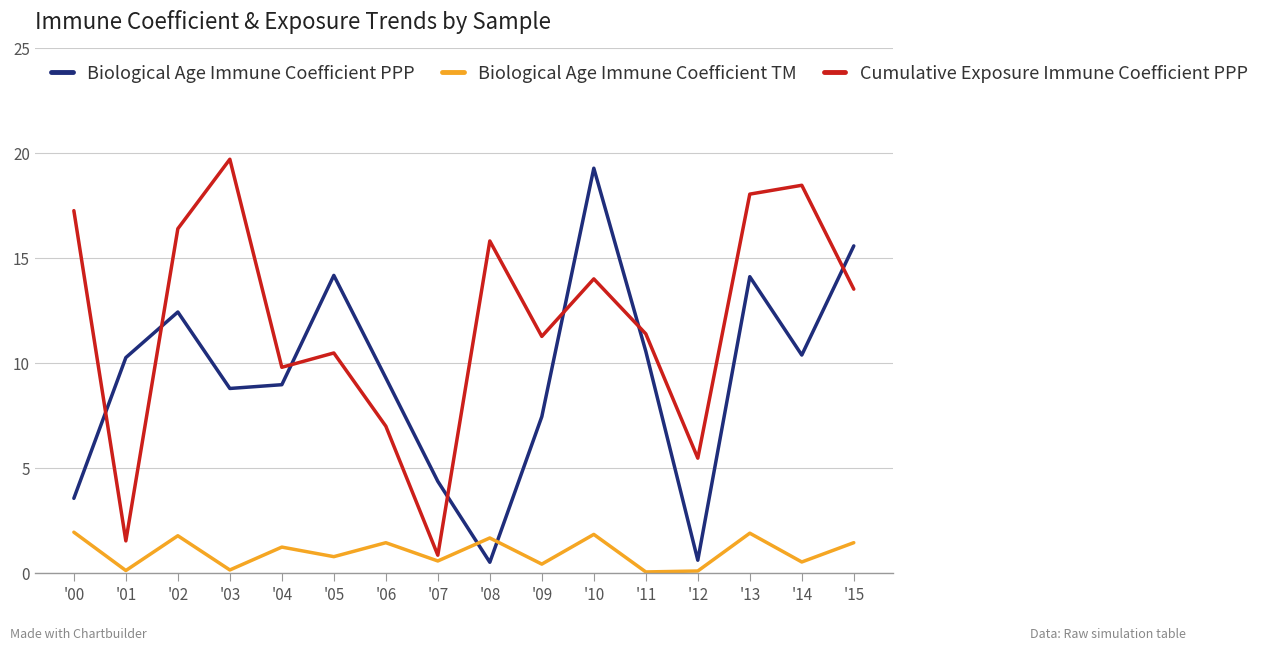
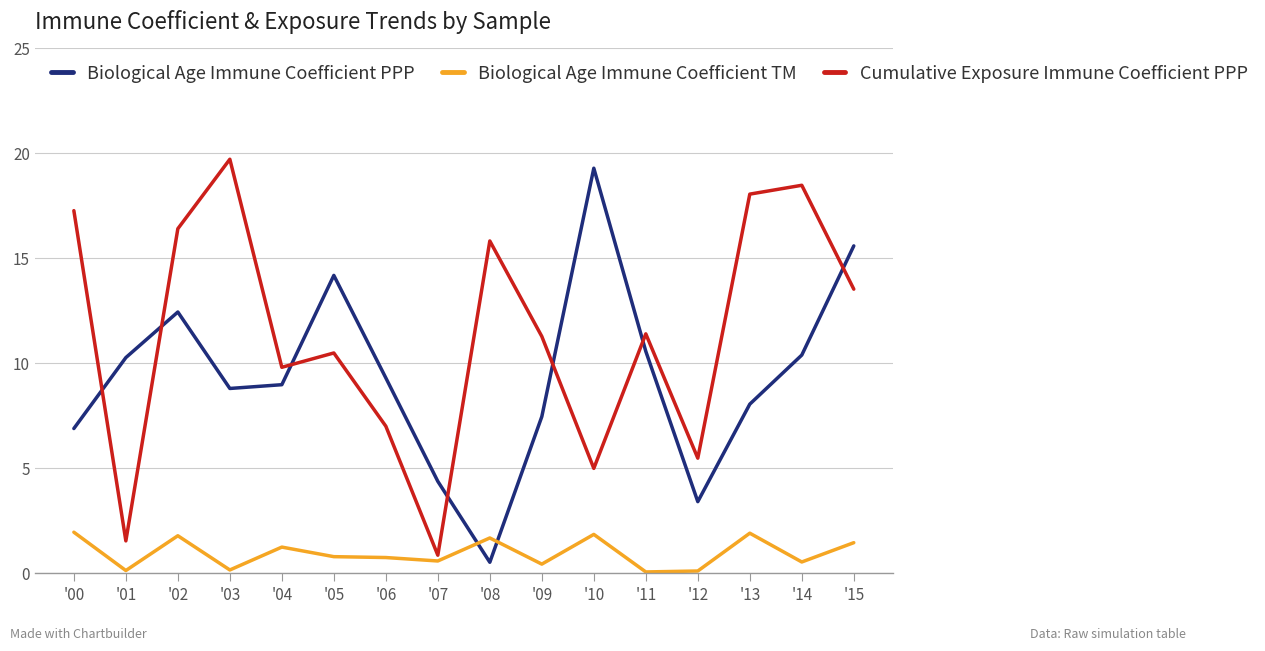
Biological Age Immune Coefficient PPP, '00: 3.6 -> 6.9
Biological Age Immune Coefficient TM, '06: 1.5 -> 0.8
Cumulative Exposure Immune Coefficient PPP, '10: 14.0 -> 5.0
Biological Age Immune Coefficient PPP, '12: 0.6 -> 3.4
Biological Age Immune Coefficient PPP, '13: 14.1 -> 8.0
